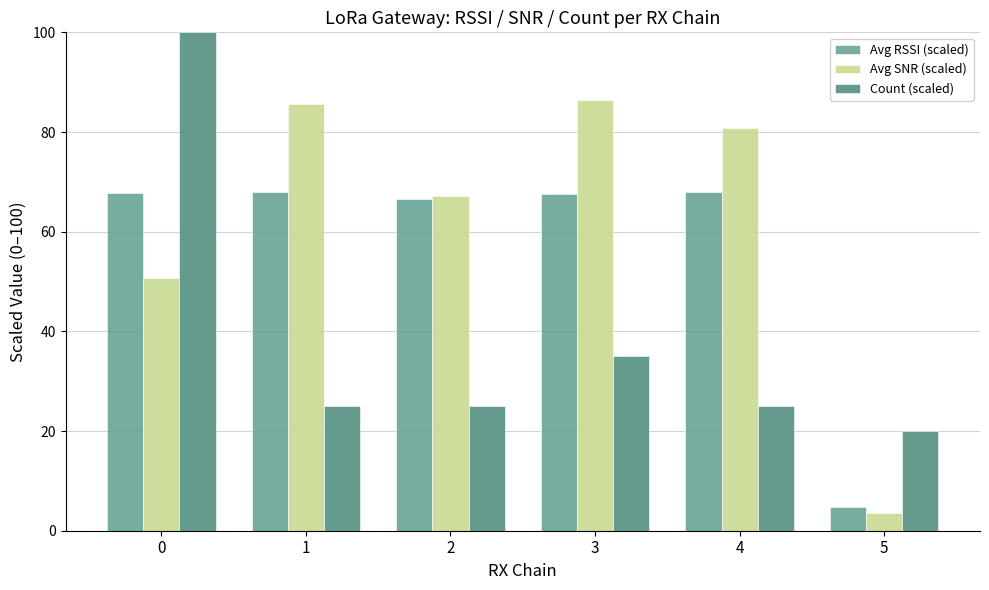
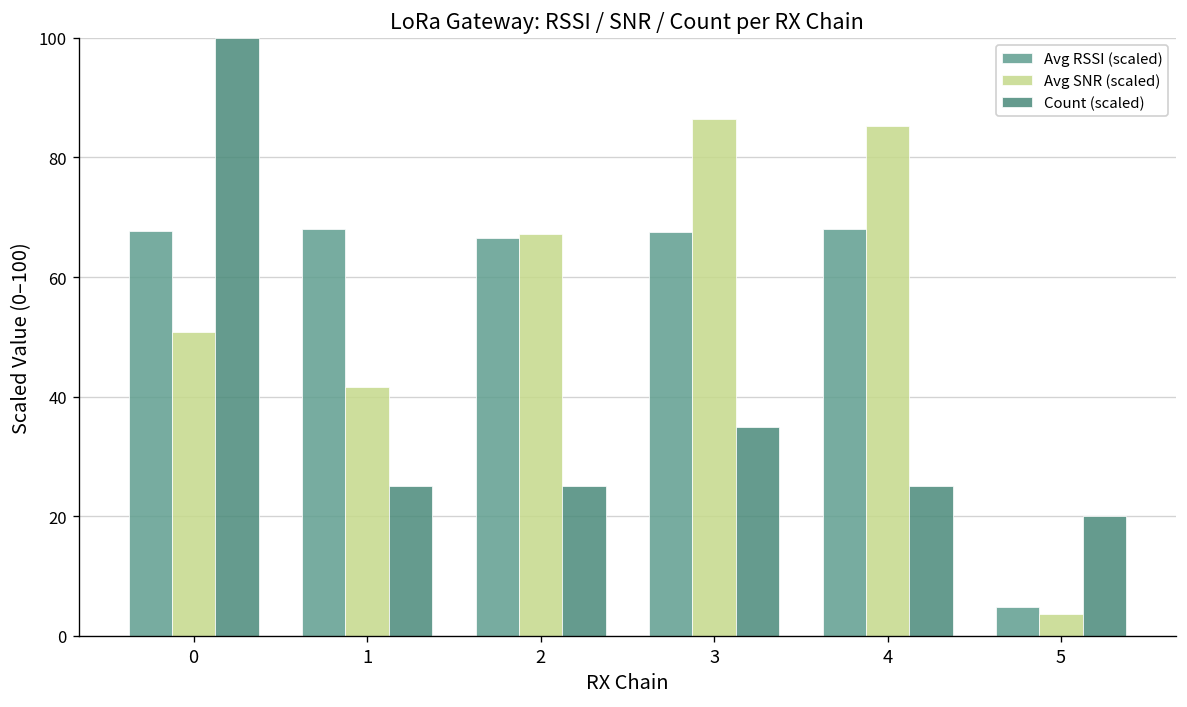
Avg SNR (scaled), 1: 86 -> 42
Avg SNR (scaled), 4: 81 -> 85
